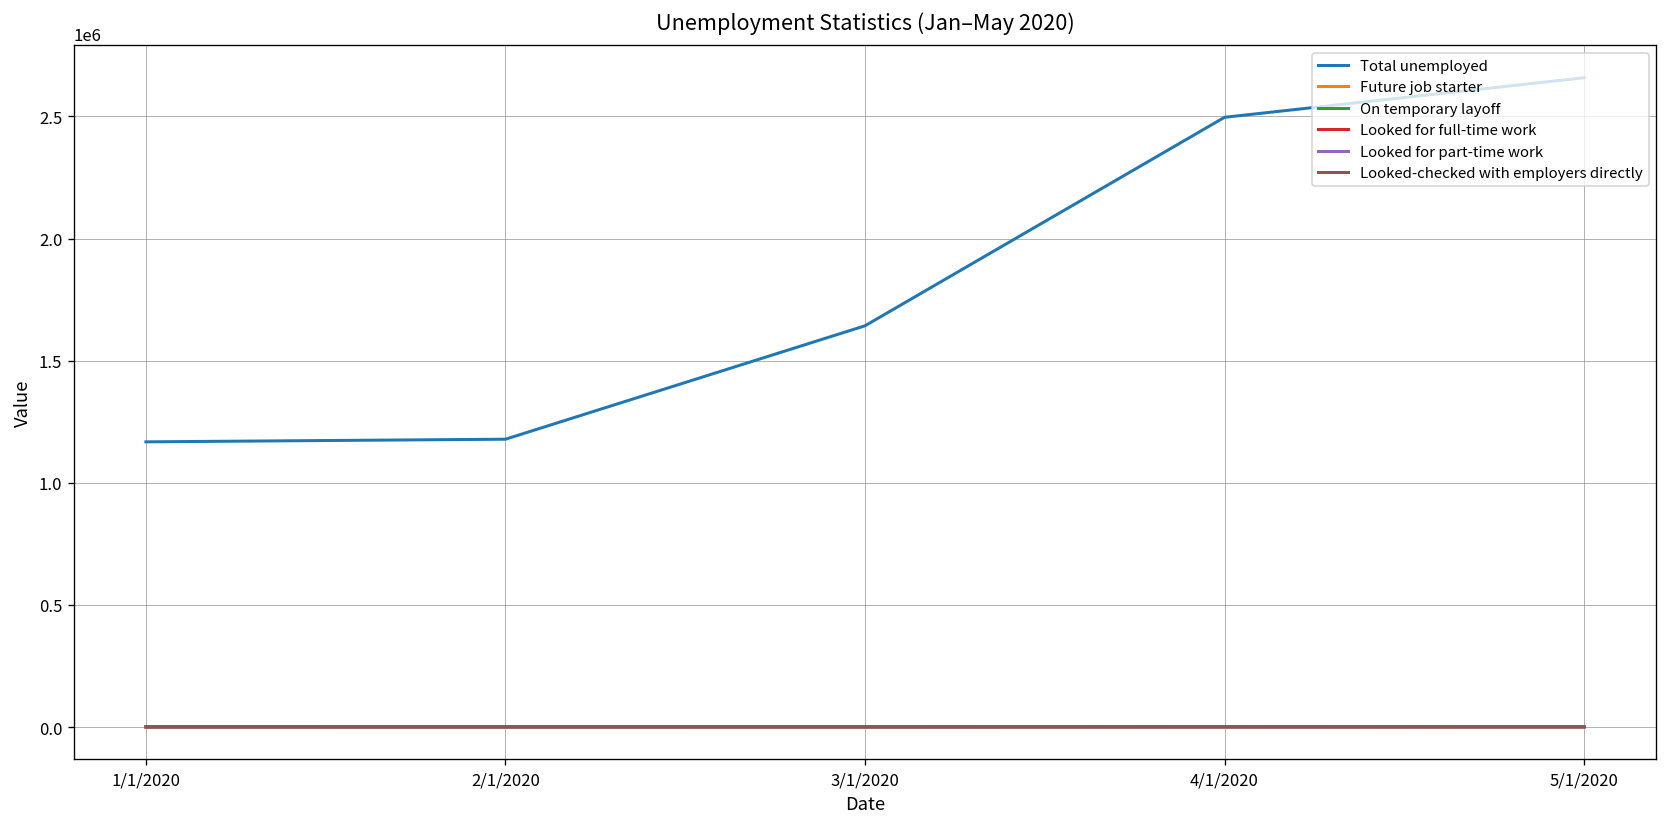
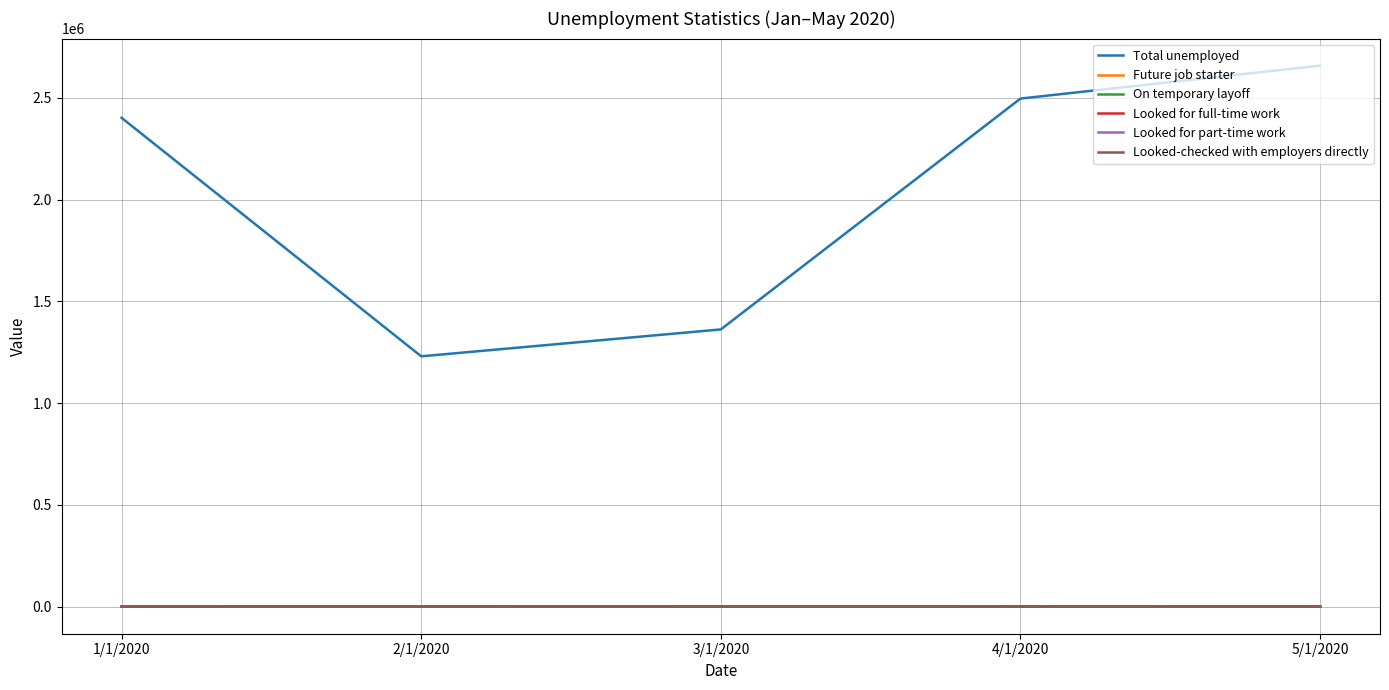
Total unemployed, 1/1/2020: 1170000 -> 2400000
Total unemployed, 2/1/2020: 1180000 -> 1230000
Total unemployed, 3/1/2020: 1640000 -> 1360000
